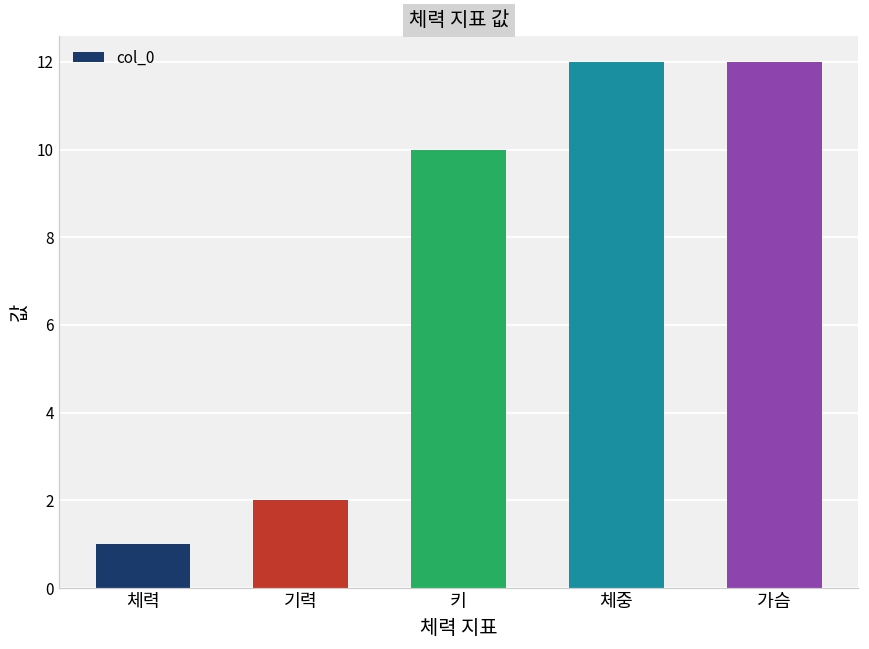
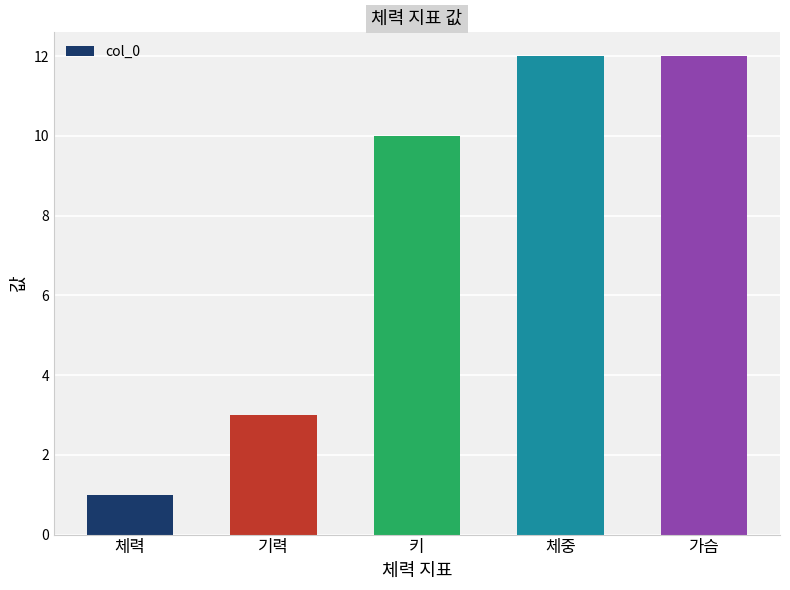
기력: 2 -> 3
